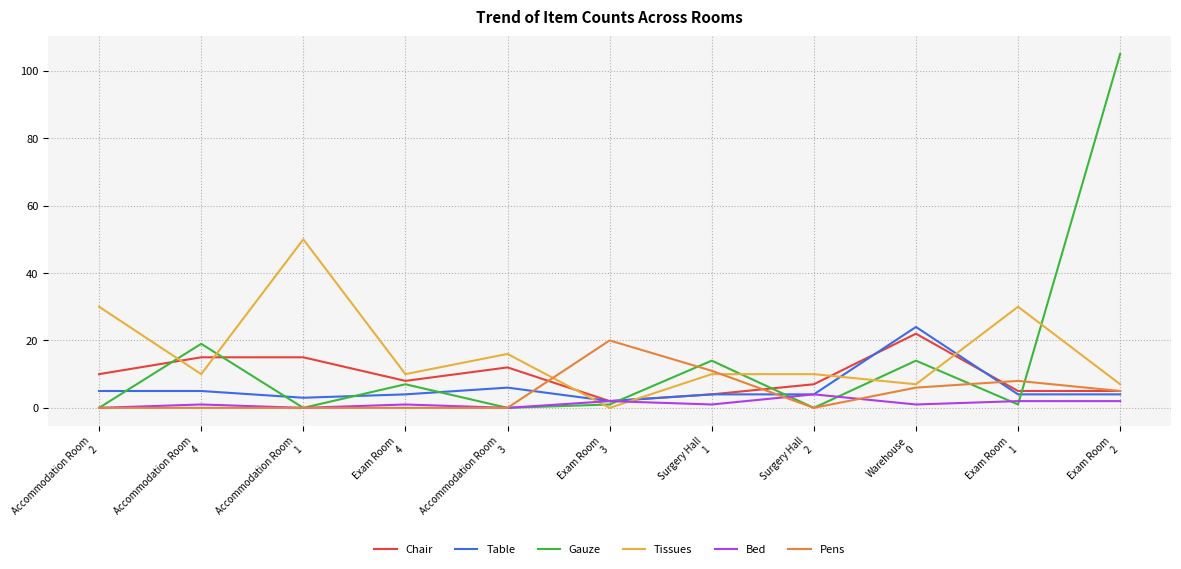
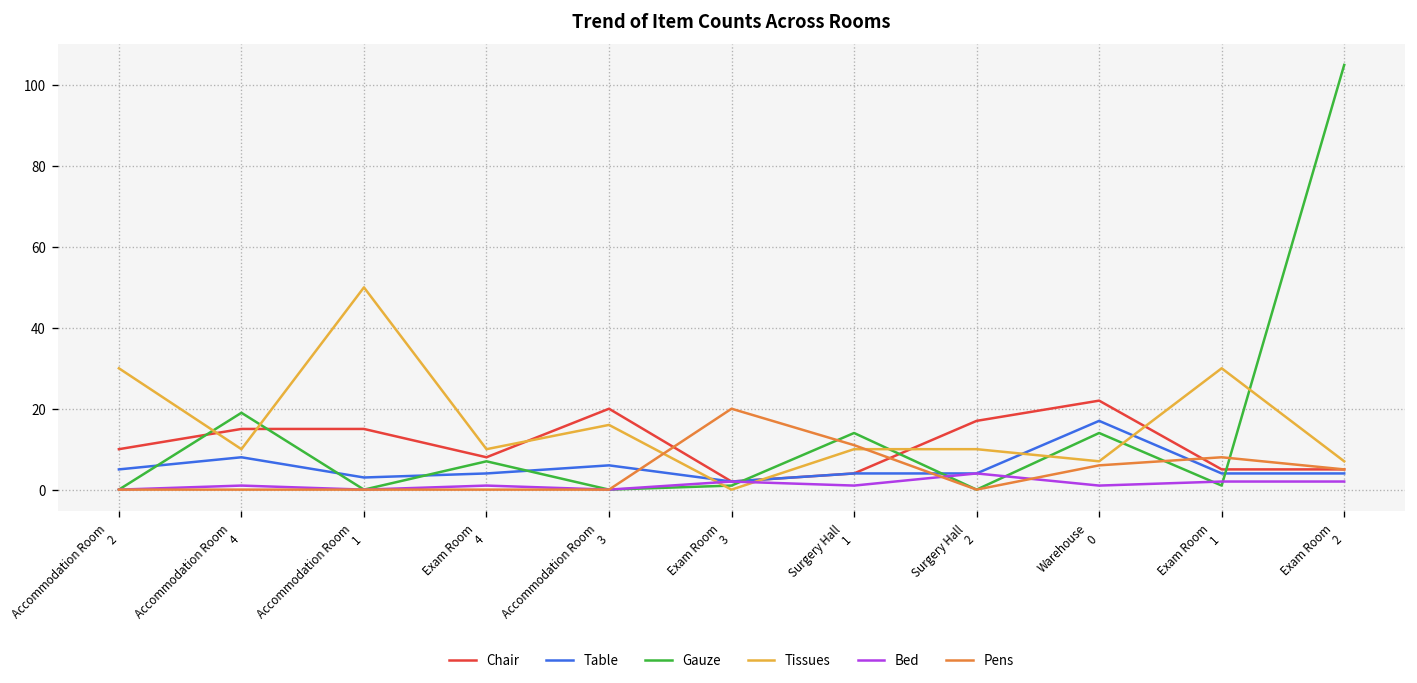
Table, Accommodation Room 4: 5 -> 8
Chair, Accommodation Room 3: 12 -> 20
Chair, Surgery Hall 2: 7 -> 17
Table, Warehouse 0: 24 -> 17
